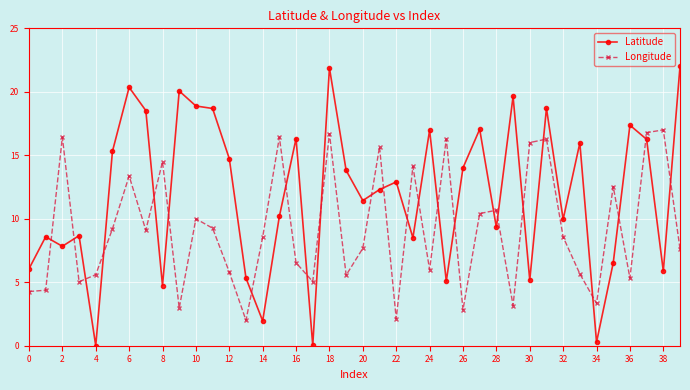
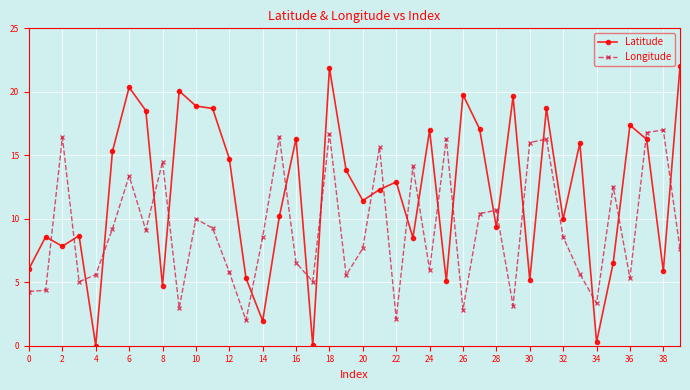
Latitude, 26: 14.0 -> 19.8
